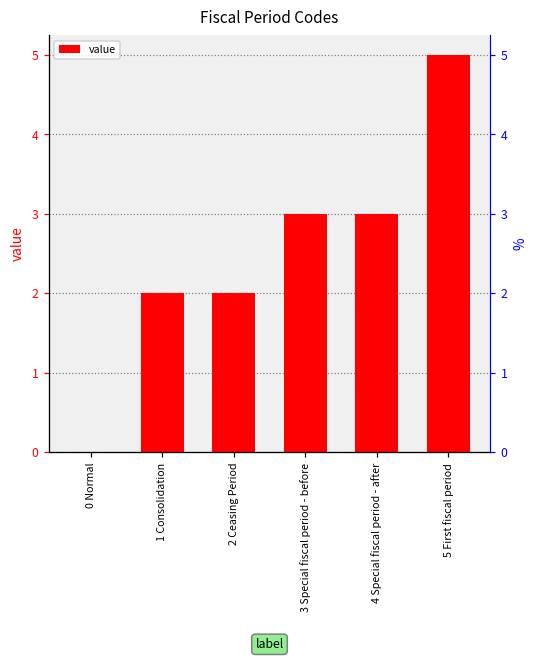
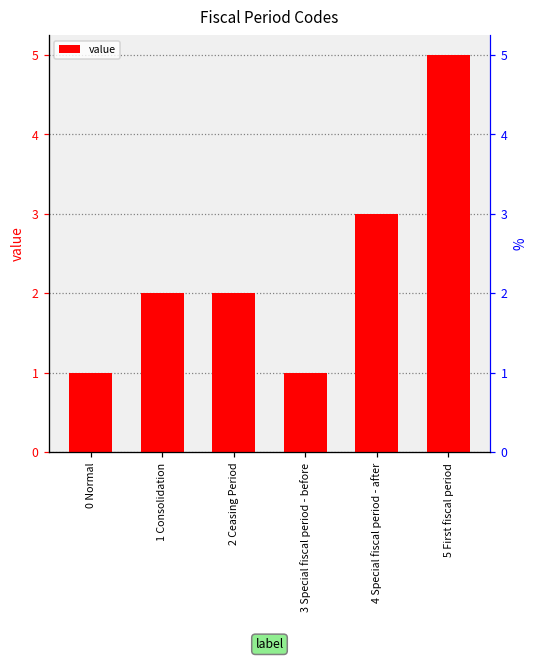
0 Normal: 0 -> 1
3 Special fiscal period - before: 3 -> 1
